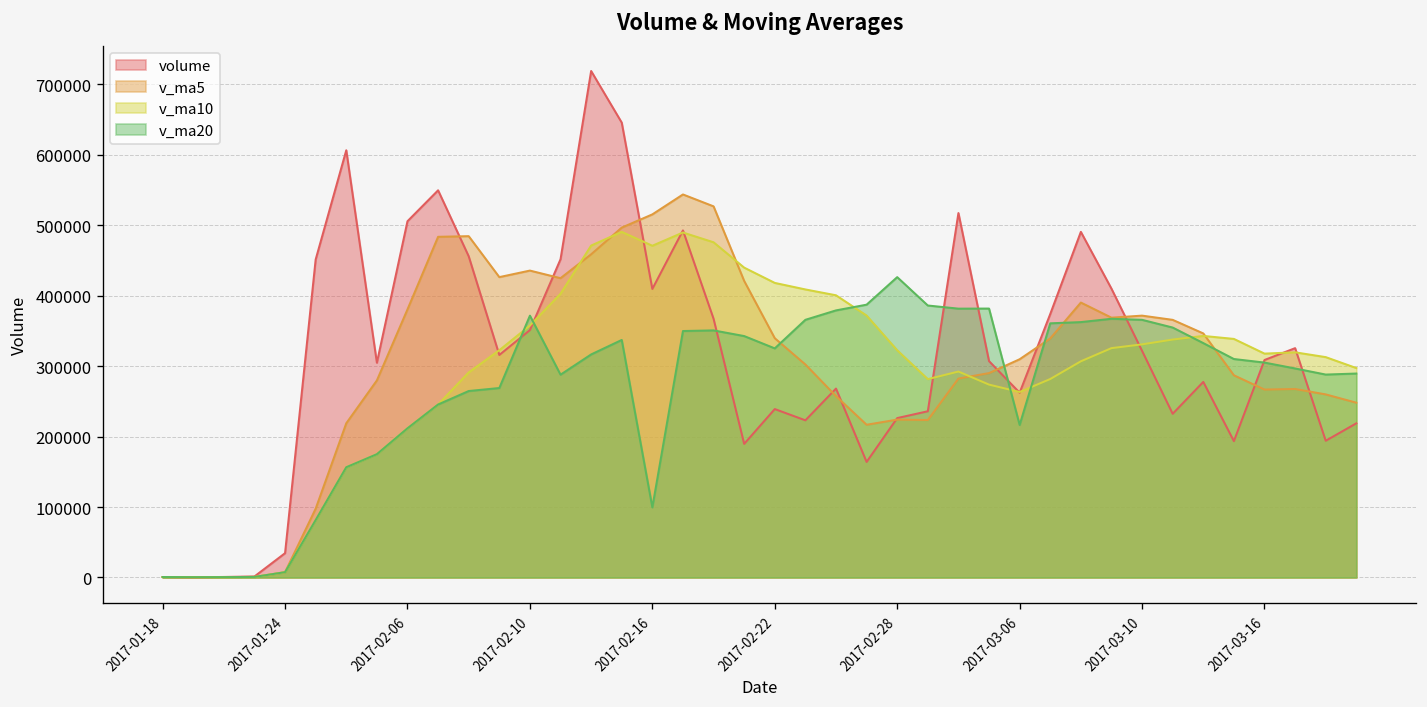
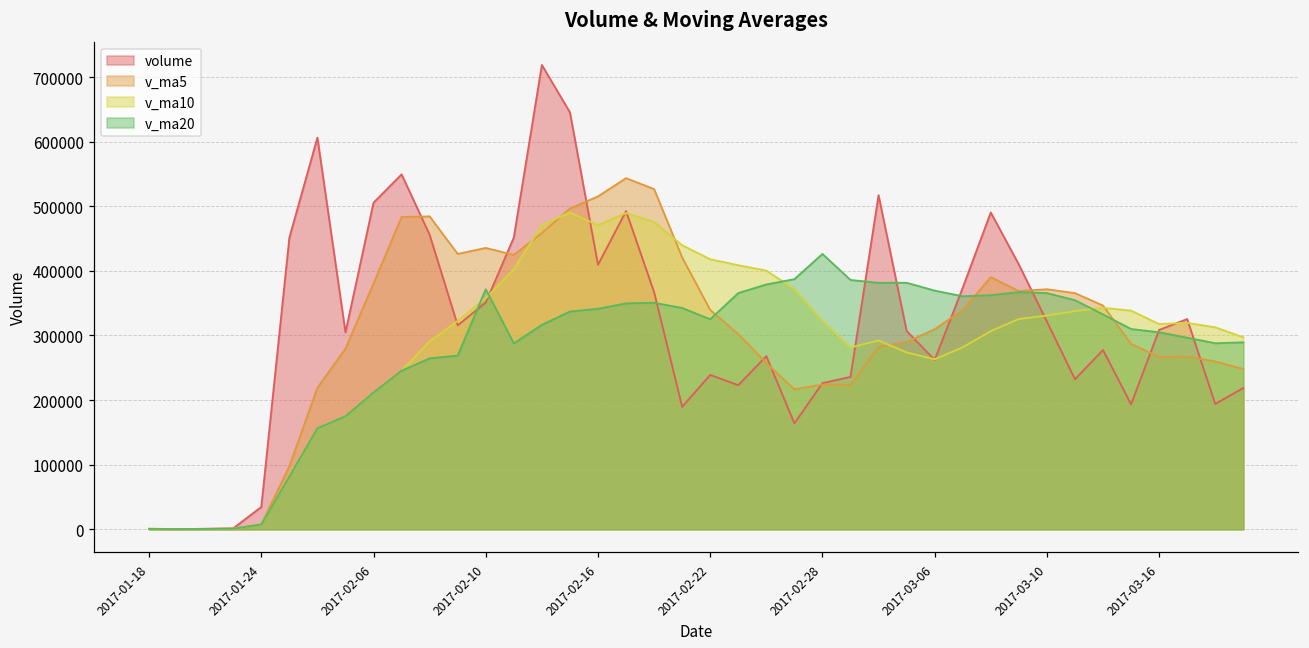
v_ma20, 2017-02-16: 100000 -> 340000
v_ma20, 2017-03-06: 220000 -> 370000
